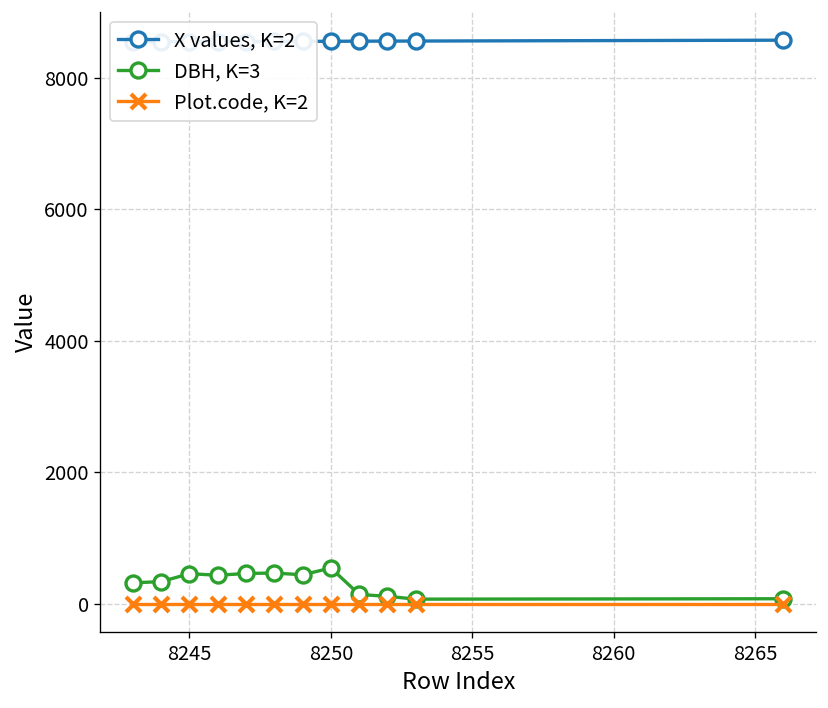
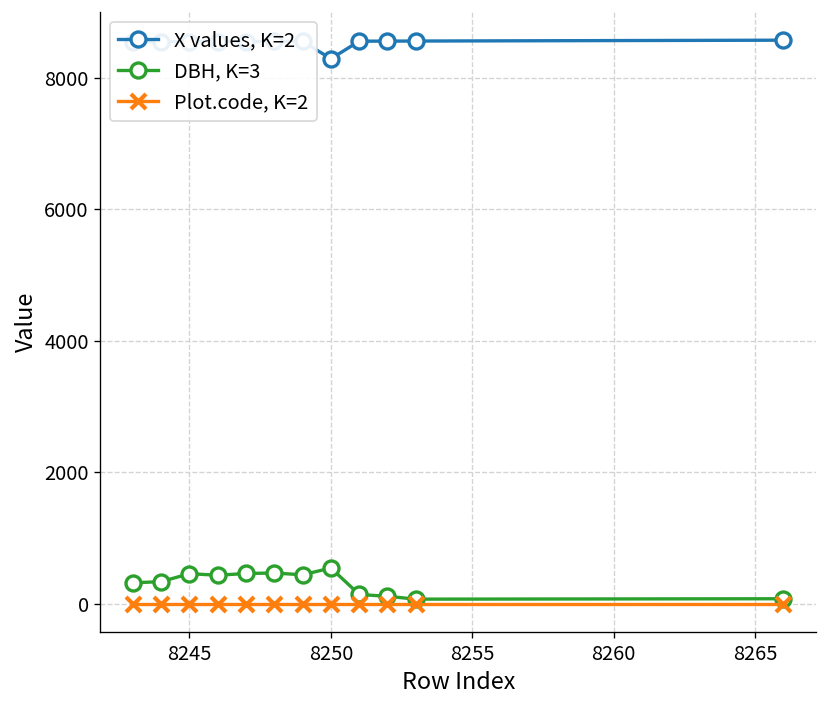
X values, K=2, 8250: 8600 -> 8300
